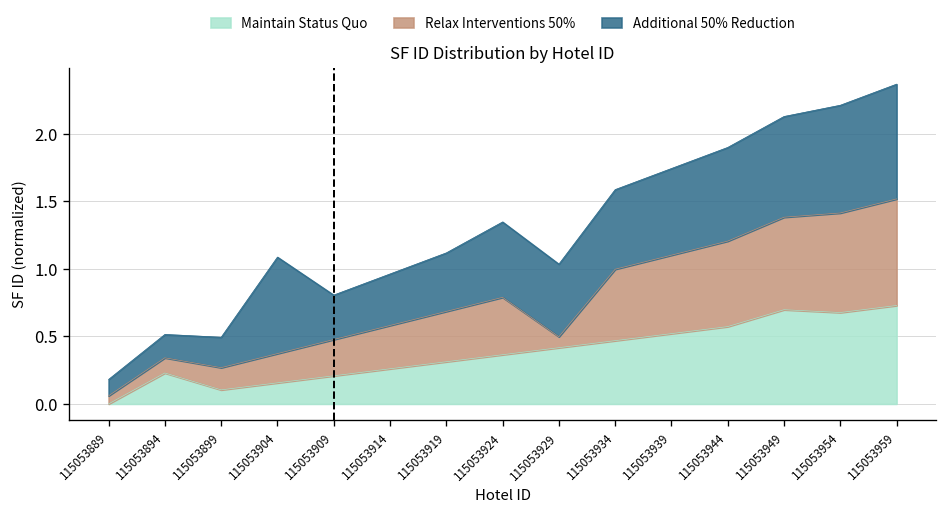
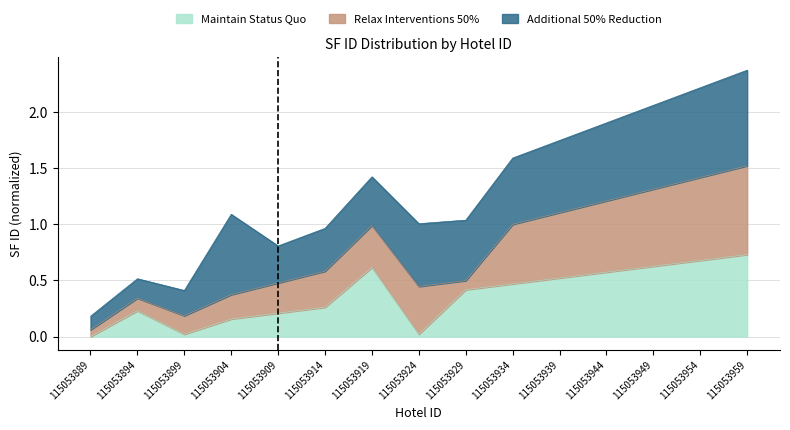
Maintain Status Quo, 115053899: 0.10 -> 0.02
Maintain Status Quo, 115053919: 0.31 -> 0.61
Maintain Status Quo, 115053924: 0.36 -> 0.02
Maintain Status Quo, 115053949: 0.70 -> 0.63
